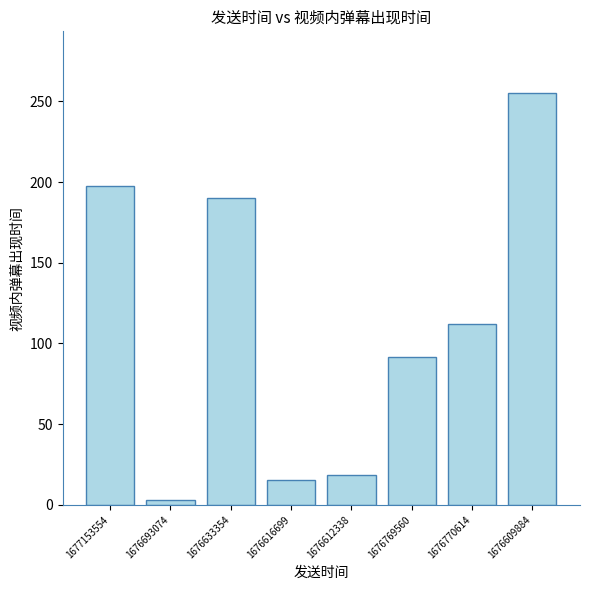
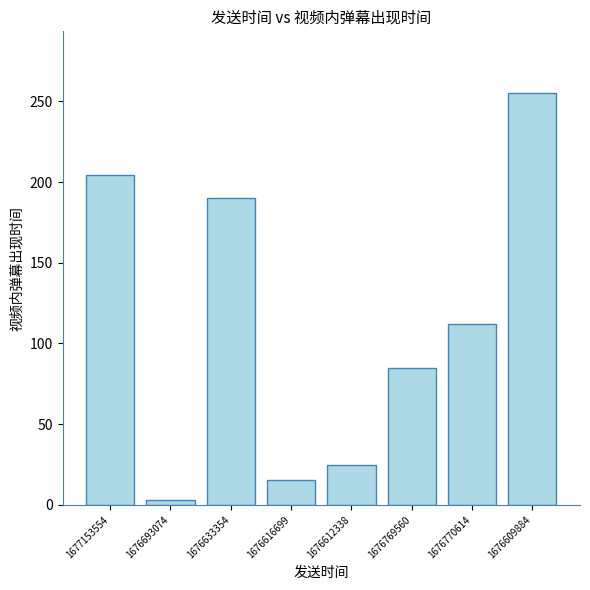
1677153554: 197 -> 204
1676612338: 19 -> 25
1676769560: 92 -> 85
